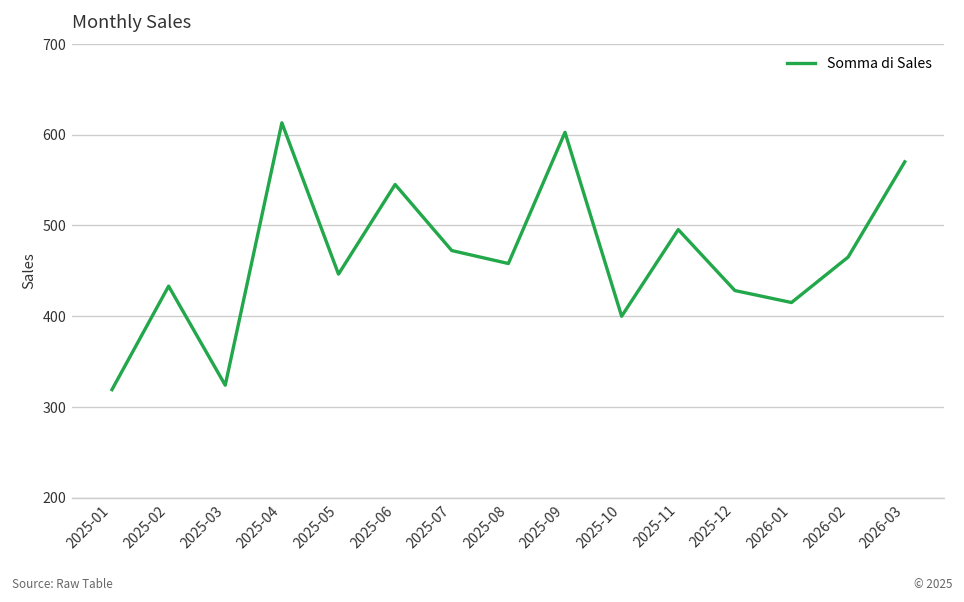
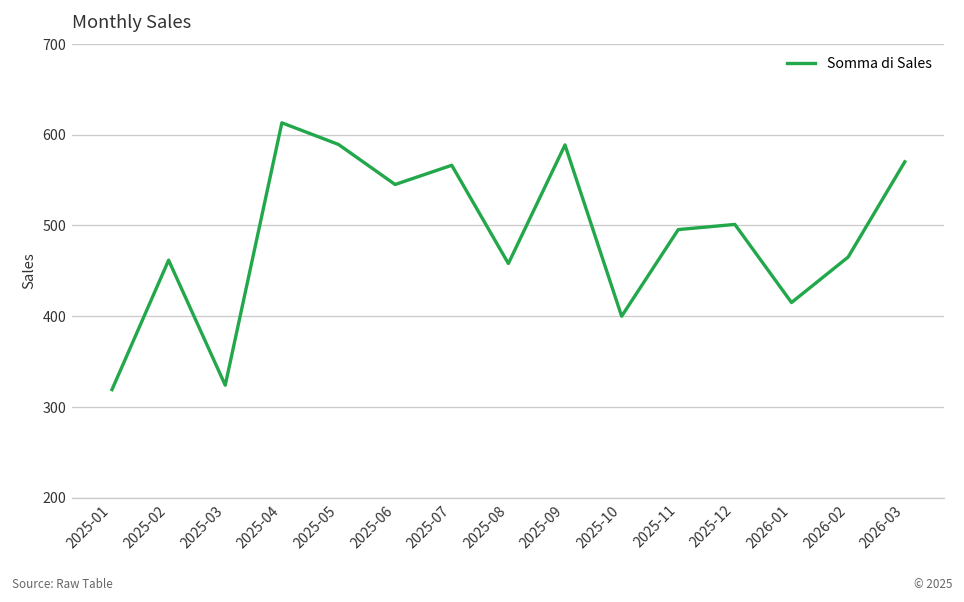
2025-02: 430 -> 460
2025-05: 450 -> 590
2025-07: 470 -> 570
2025-09: 600 -> 590
2025-12: 430 -> 500
